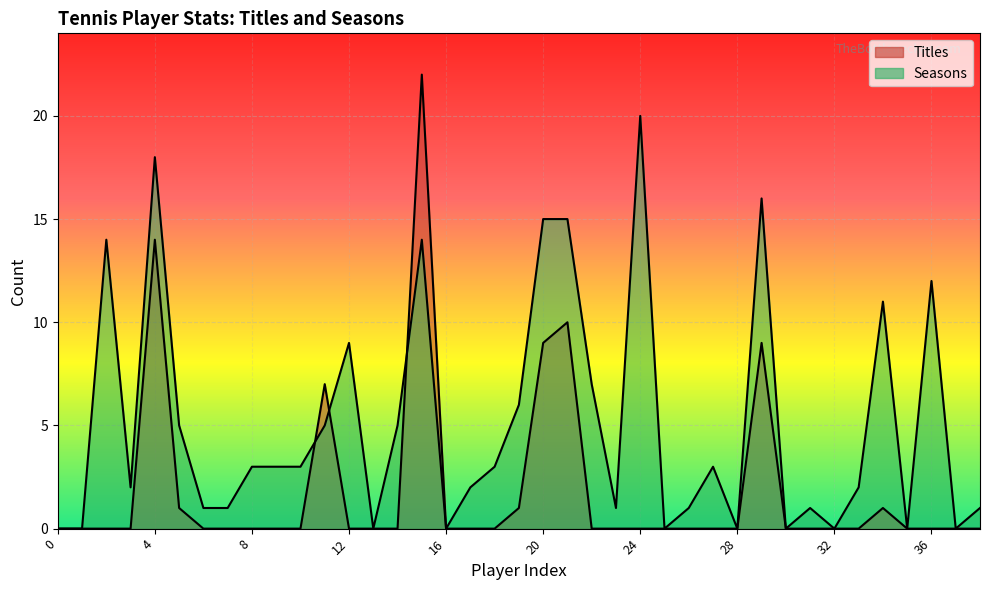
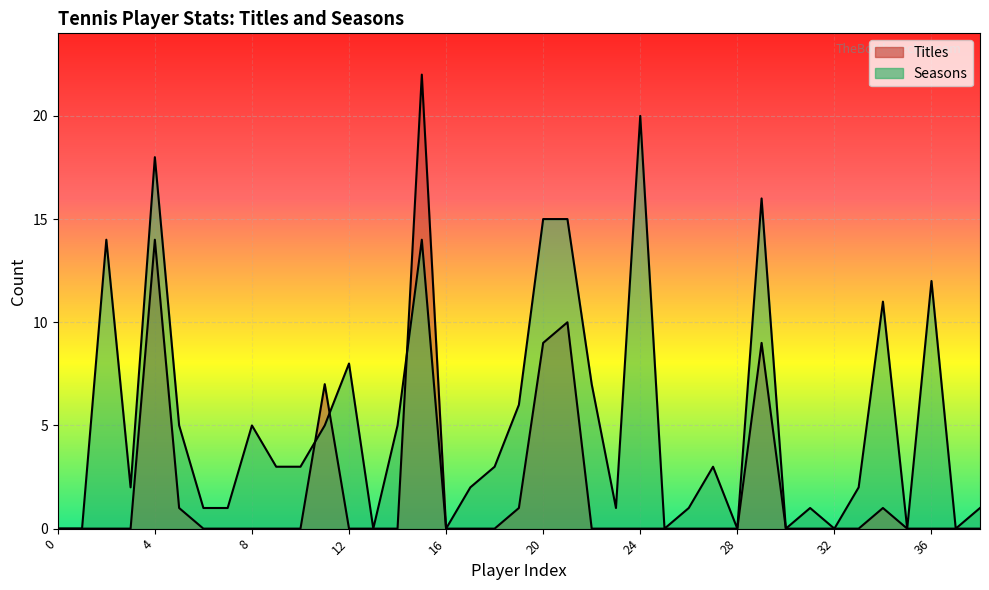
Seasons, 8: 3 -> 5
Seasons, 12: 9 -> 8
